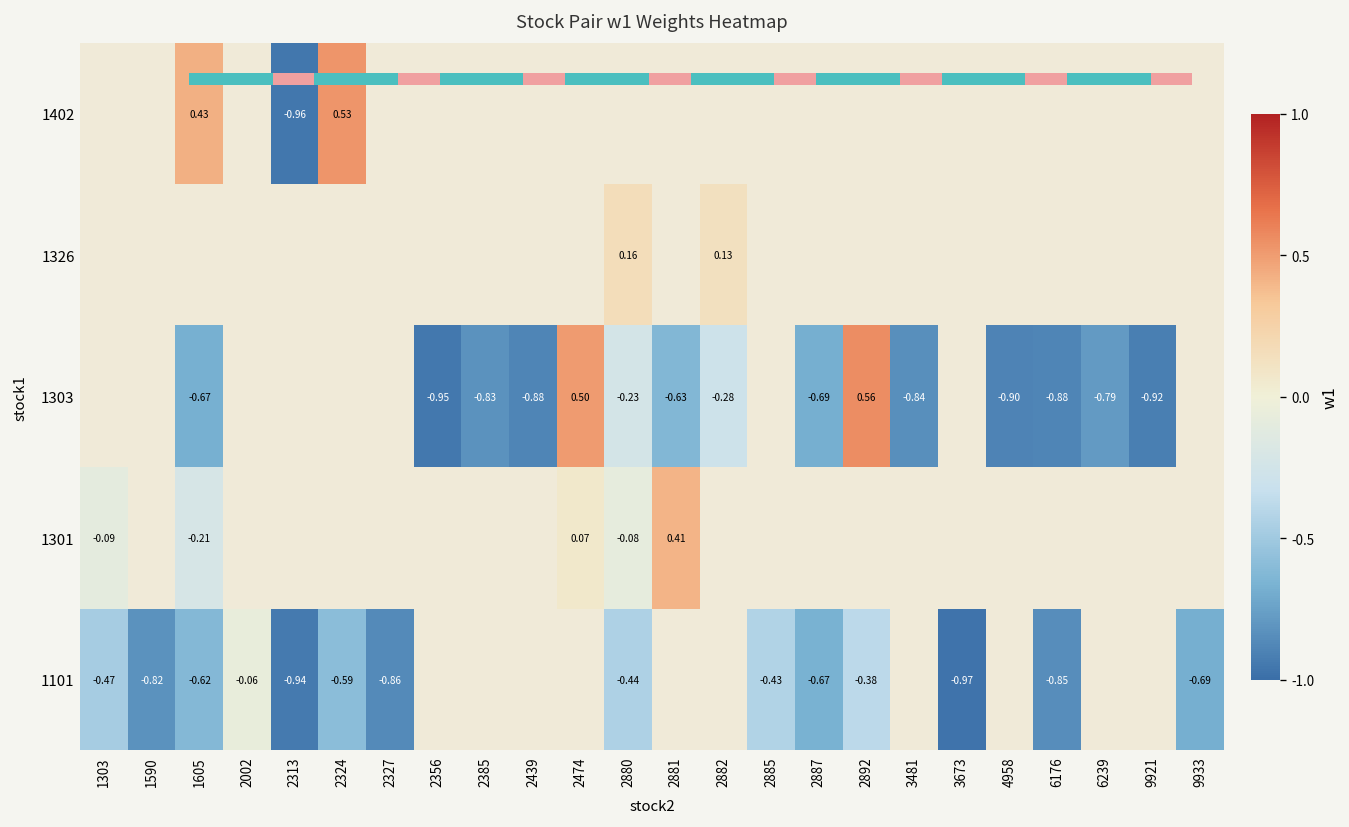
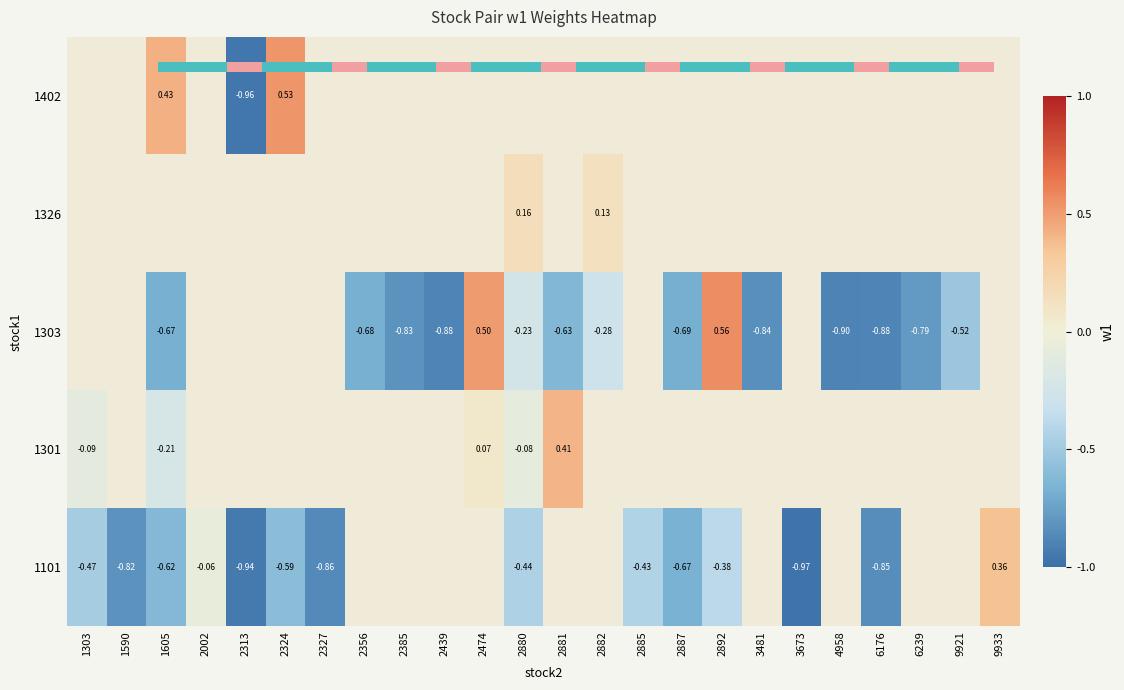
Stock Pair w1 Weights Heatmap, 1303, 2356: -0.95 -> -0.68
Stock Pair w1 Weights Heatmap, 1303, 9921: -0.92 -> -0.52
Stock Pair w1 Weights Heatmap, 1101, 9933: -0.69 -> 0.36
